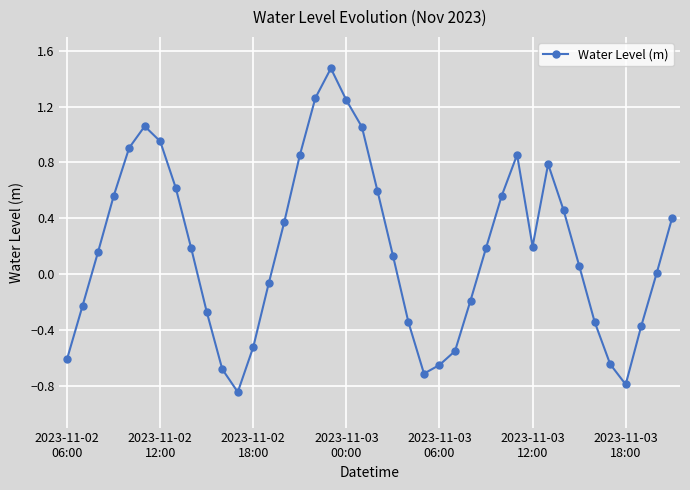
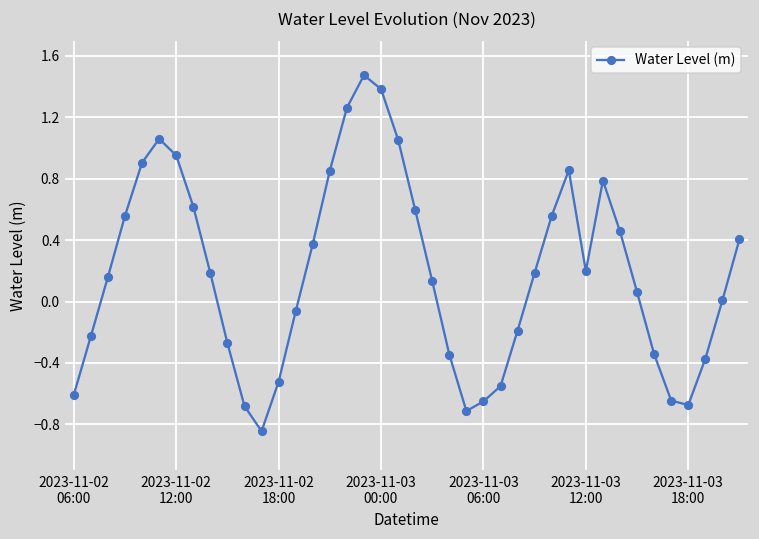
2023-11-03 00:00: 1.25 -> 1.38
2023-11-03 18:00: -0.79 -> -0.67
